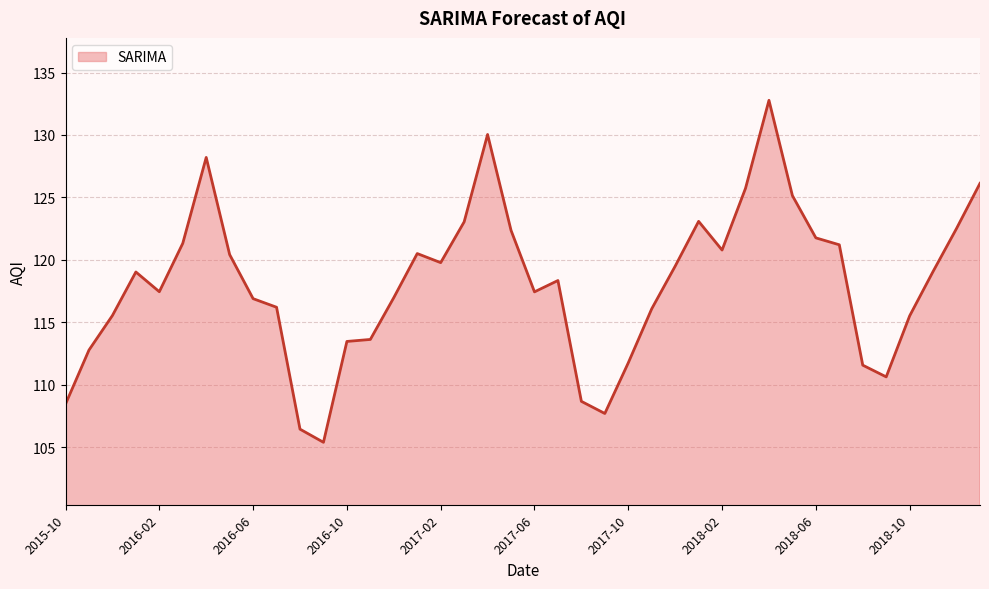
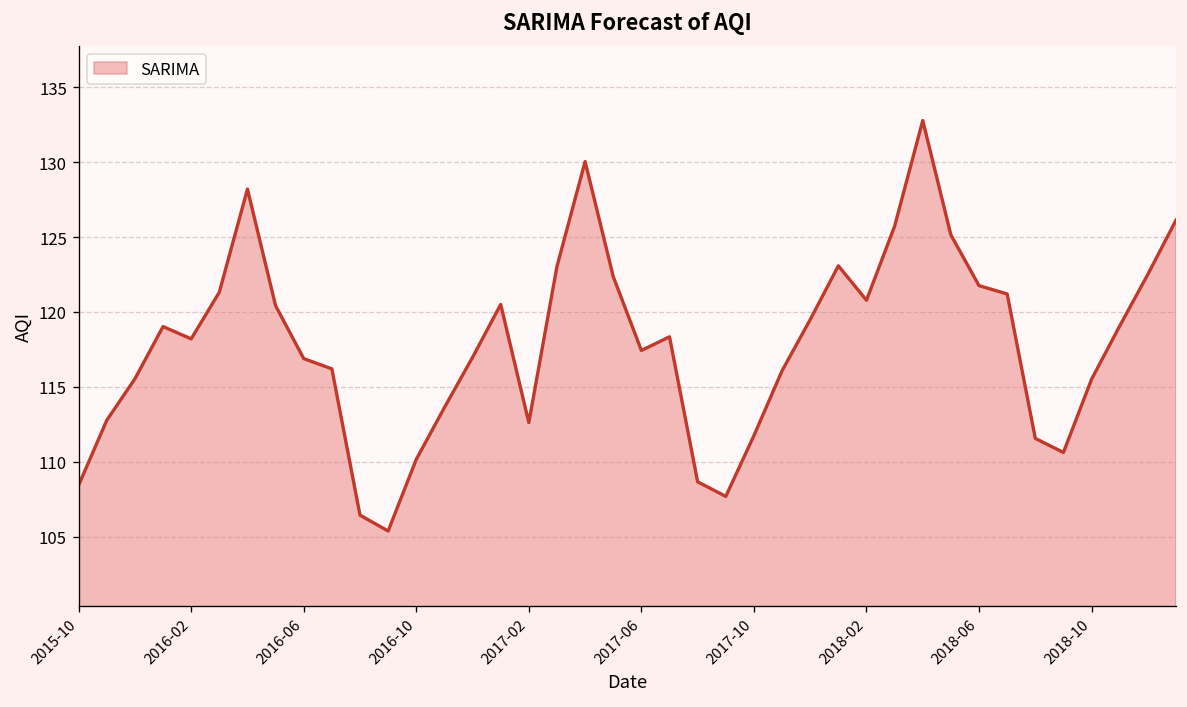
2016-02: 117.4 -> 118.2
2016-10: 113.5 -> 110.2
2017-02: 119.8 -> 112.6
